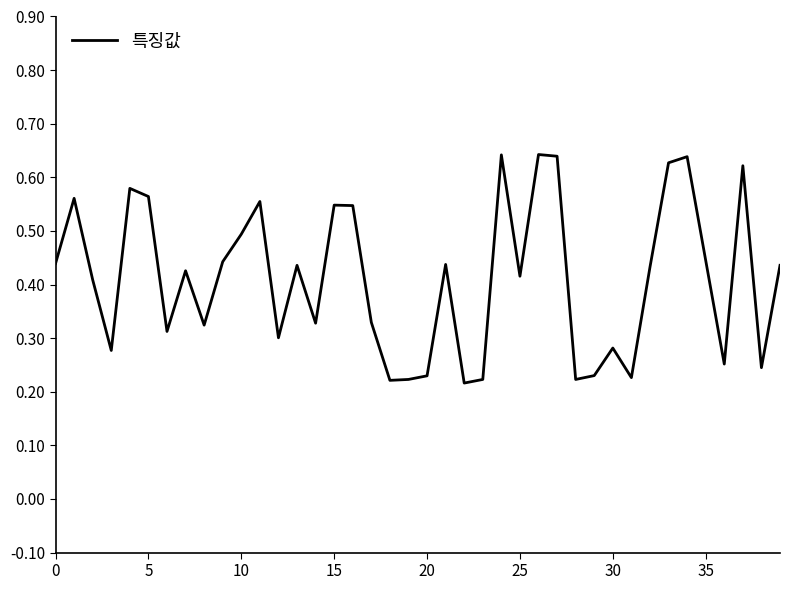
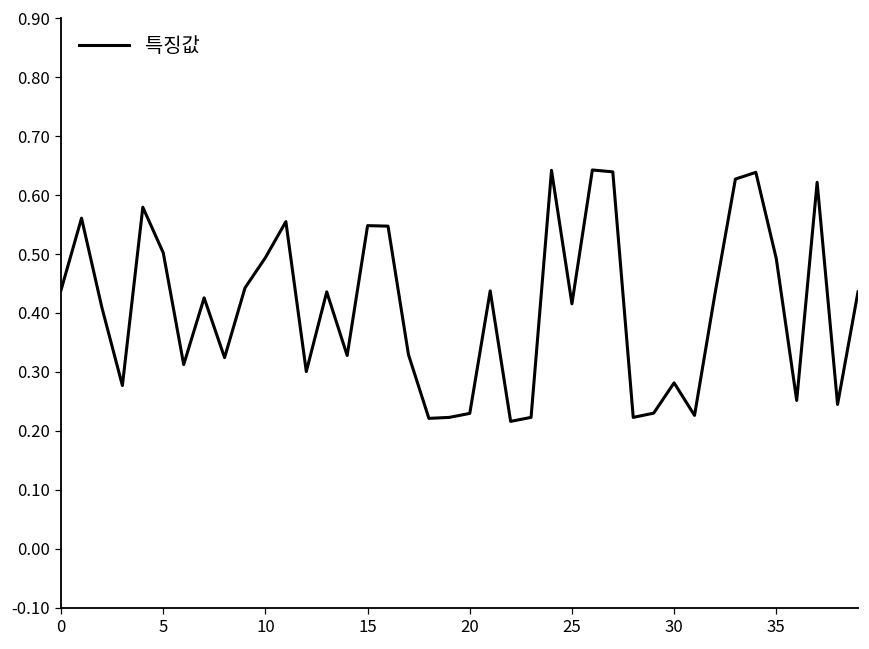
5: 0.56 -> 0.50
35: 0.45 -> 0.49
